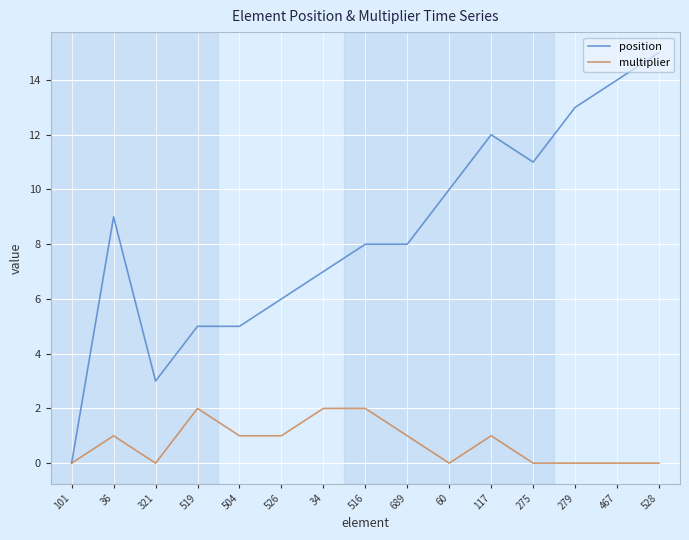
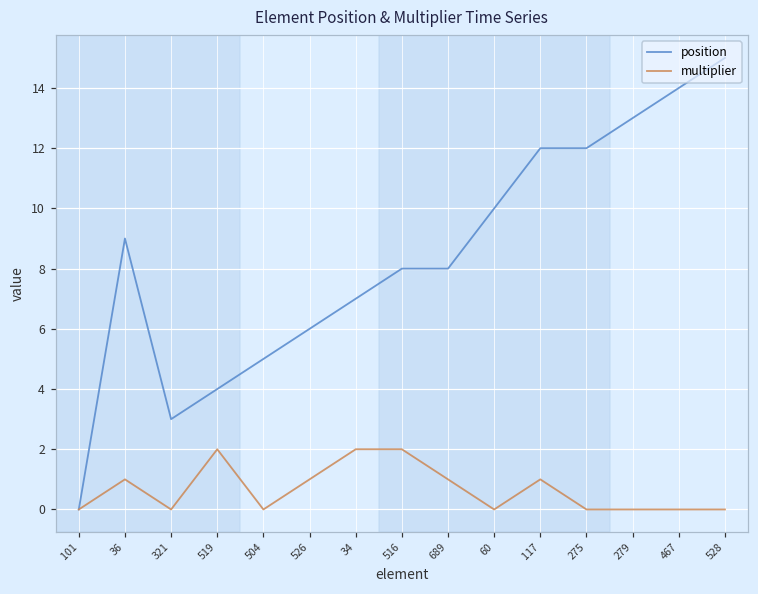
position, 519: 5 -> 4
multiplier, 504: 1 -> 0
position, 275: 11 -> 12
